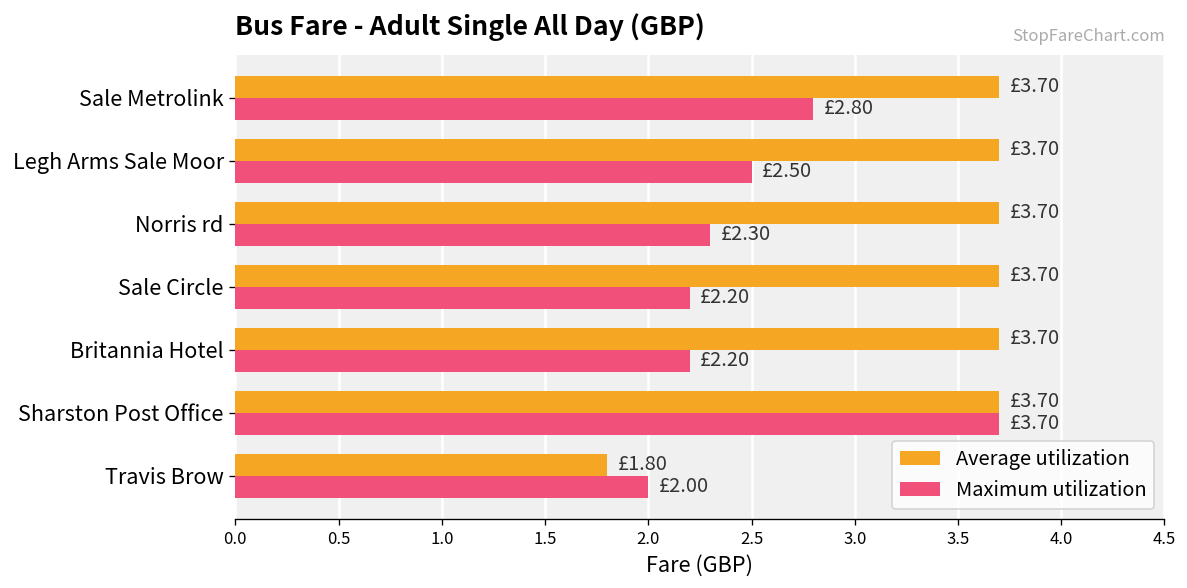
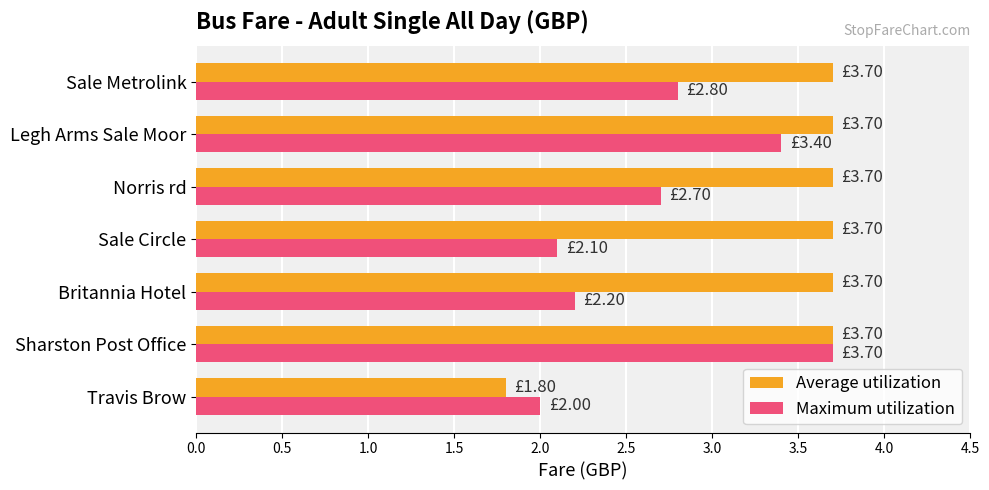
Maximum utilization, Legh Arms Sale Moor: £2.50 -> £3.40
Maximum utilization, Norris rd: £2.30 -> £2.70
Maximum utilization, Sale Circle: £2.20 -> £2.10
